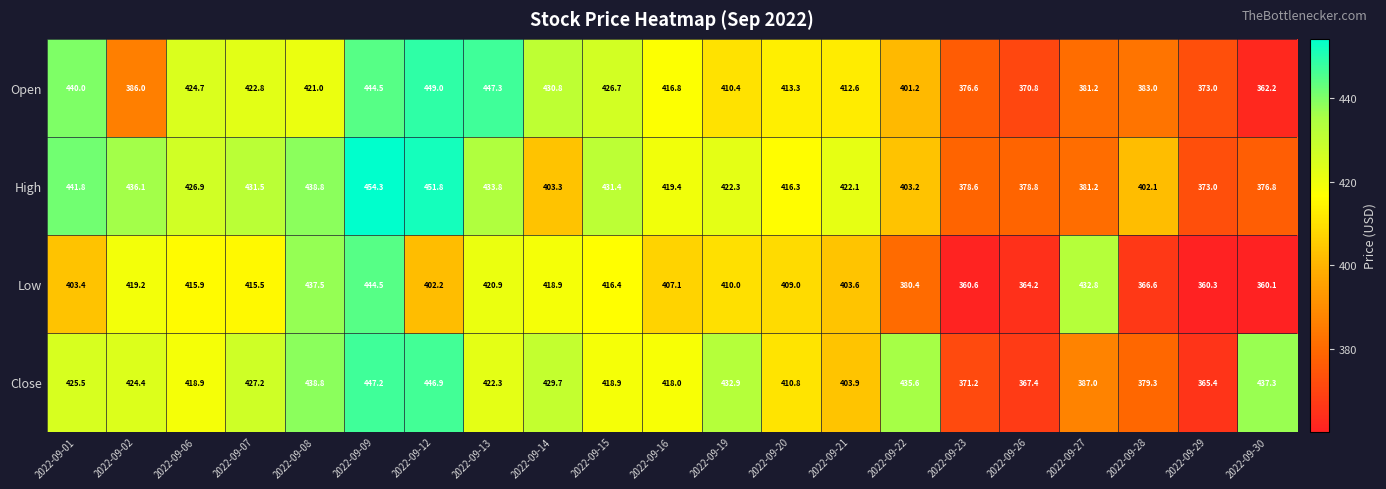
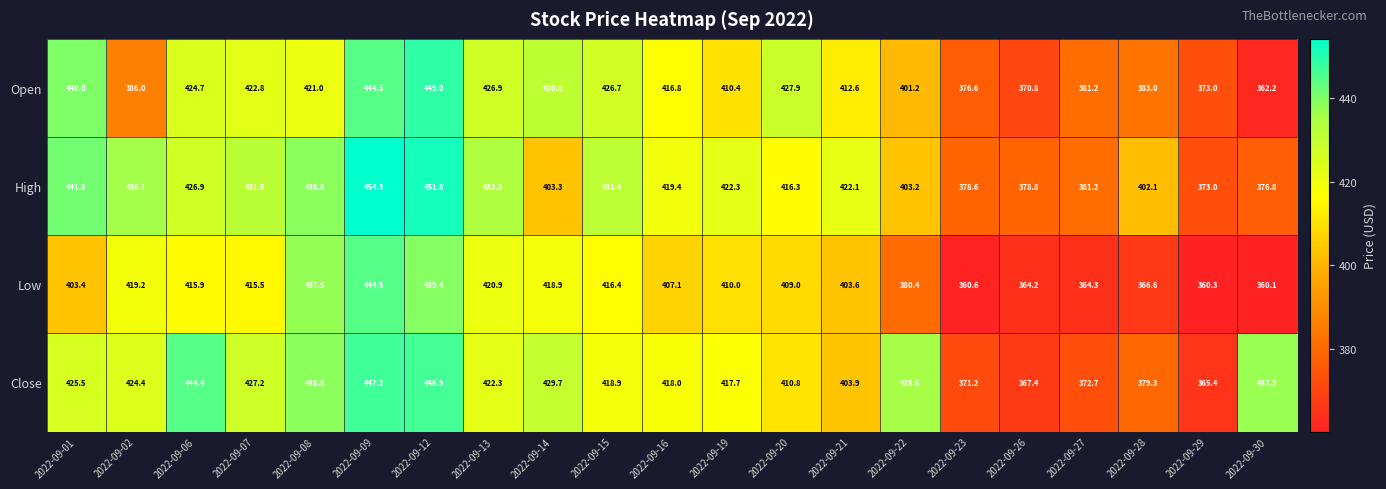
Open, 2022-09-13: 447.3 -> 426.9
Open, 2022-09-20: 413.3 -> 427.9
Low, 2022-09-12: 402.2 -> 439.4
Low, 2022-09-27: 432.8 -> 364.3
Close, 2022-09-06: 418.9 -> 444.4
Close, 2022-09-19: 432.9 -> 417.7
Close, 2022-09-27: 387.0 -> 372.7
